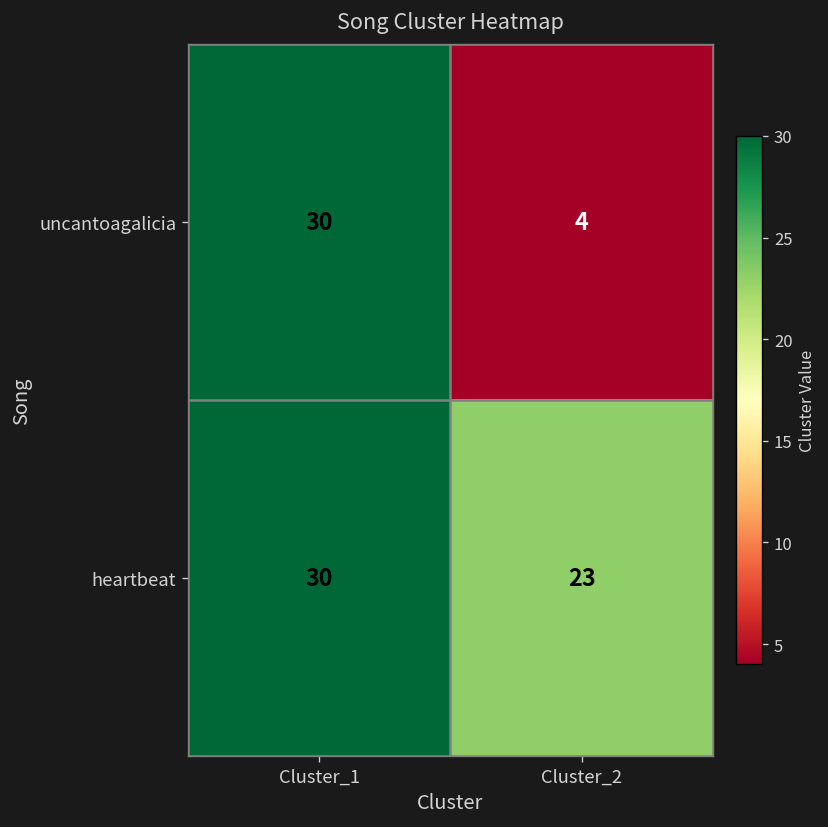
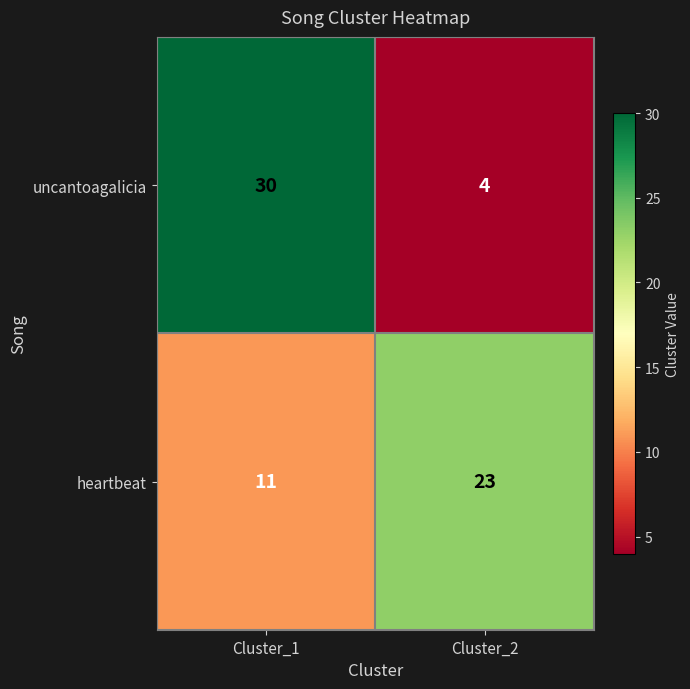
heartbeat, Cluster_1: 30 -> 11
